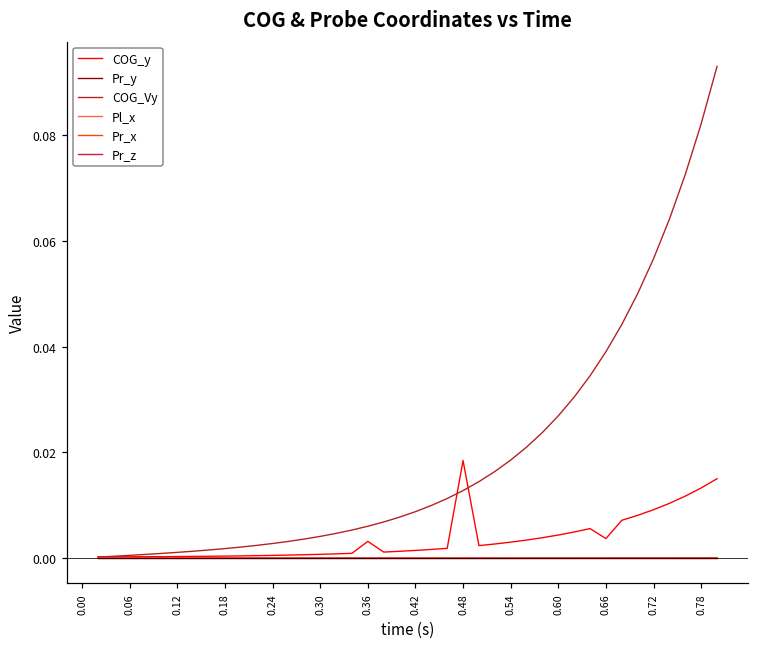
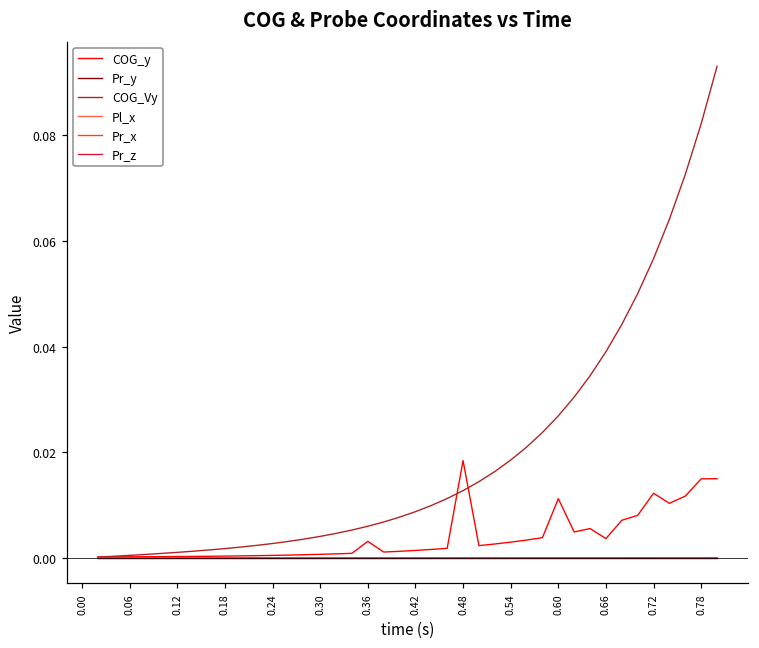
COG_y, 0.60: 0.004 -> 0.011
COG_y, 0.72: 0.009 -> 0.012
COG_y, 0.78: 0.013 -> 0.015
